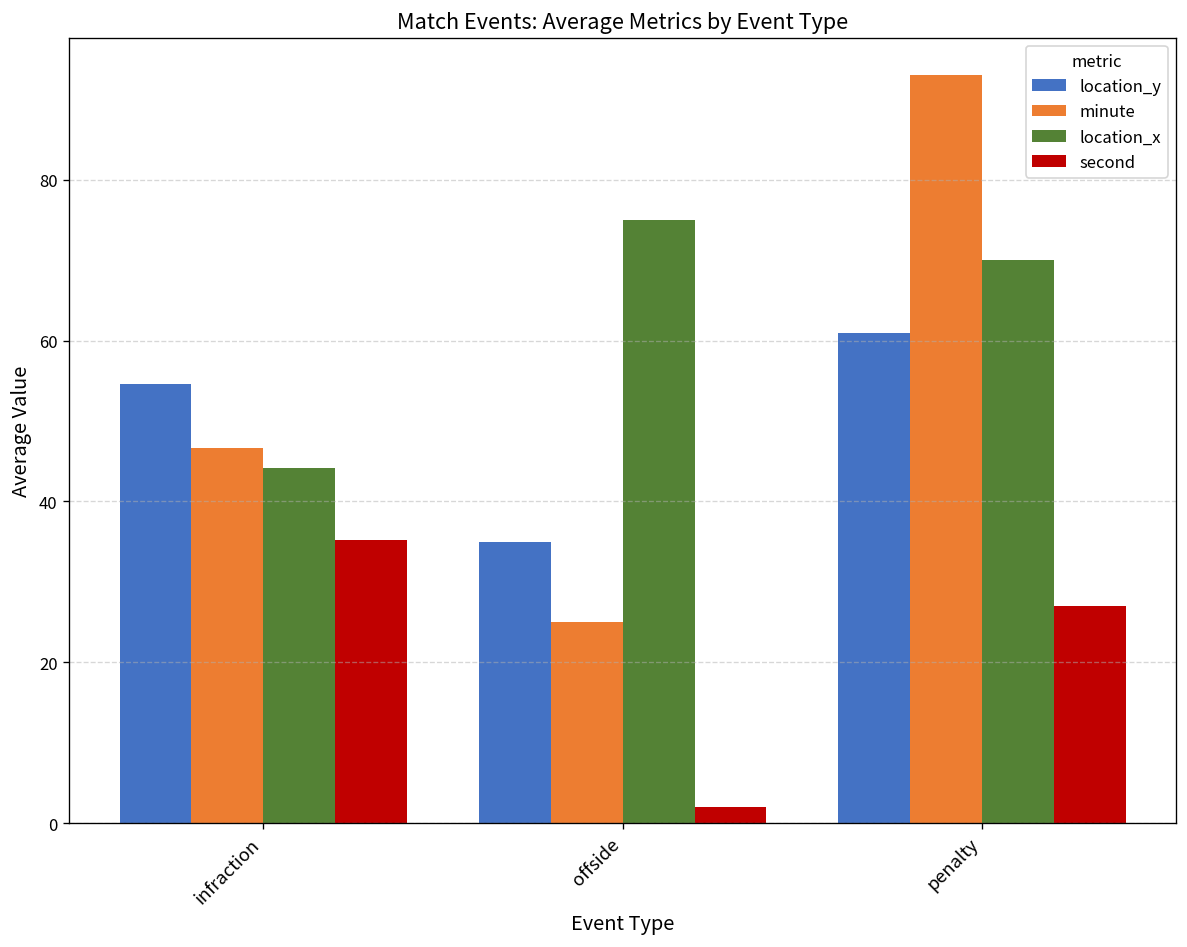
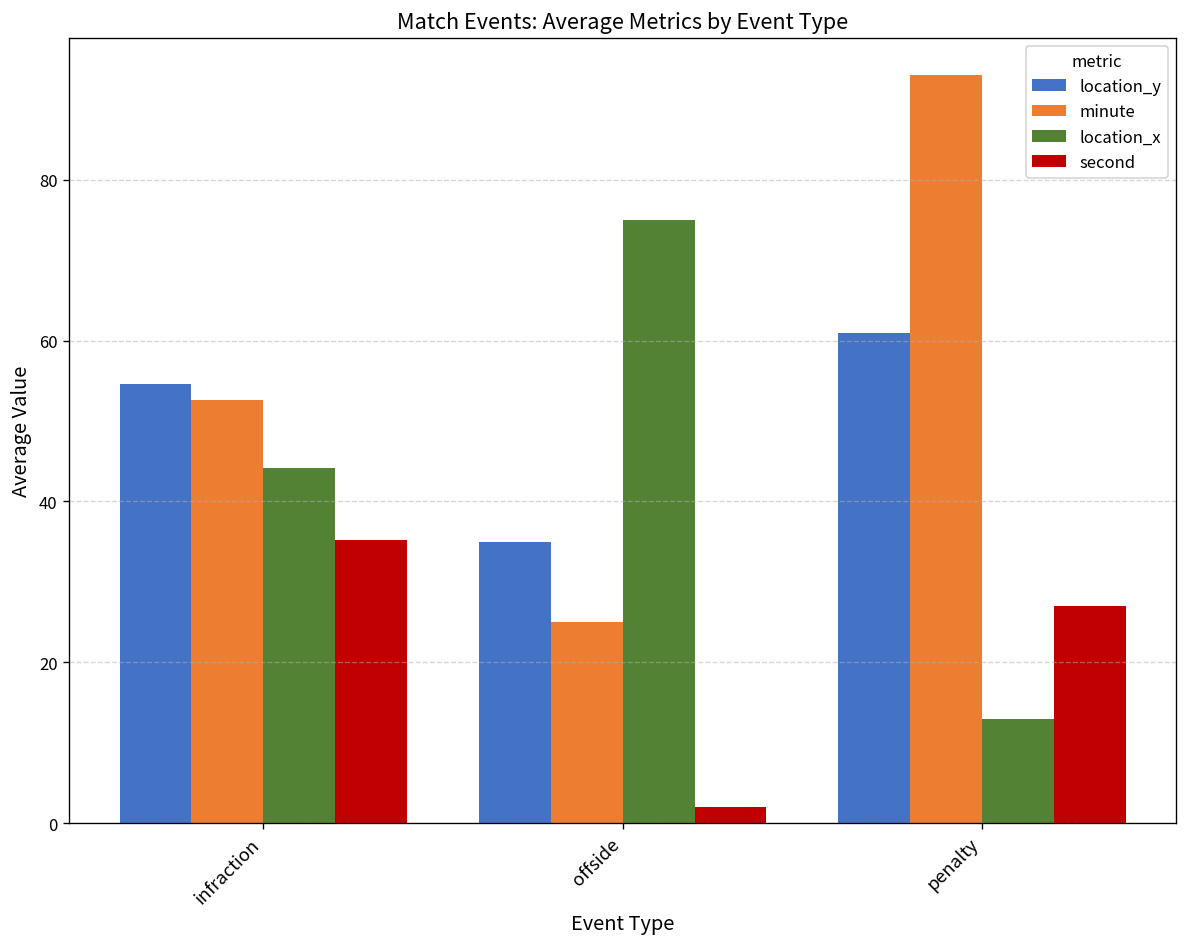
minute, infraction: 47 -> 53
location_x, penalty: 70 -> 13
